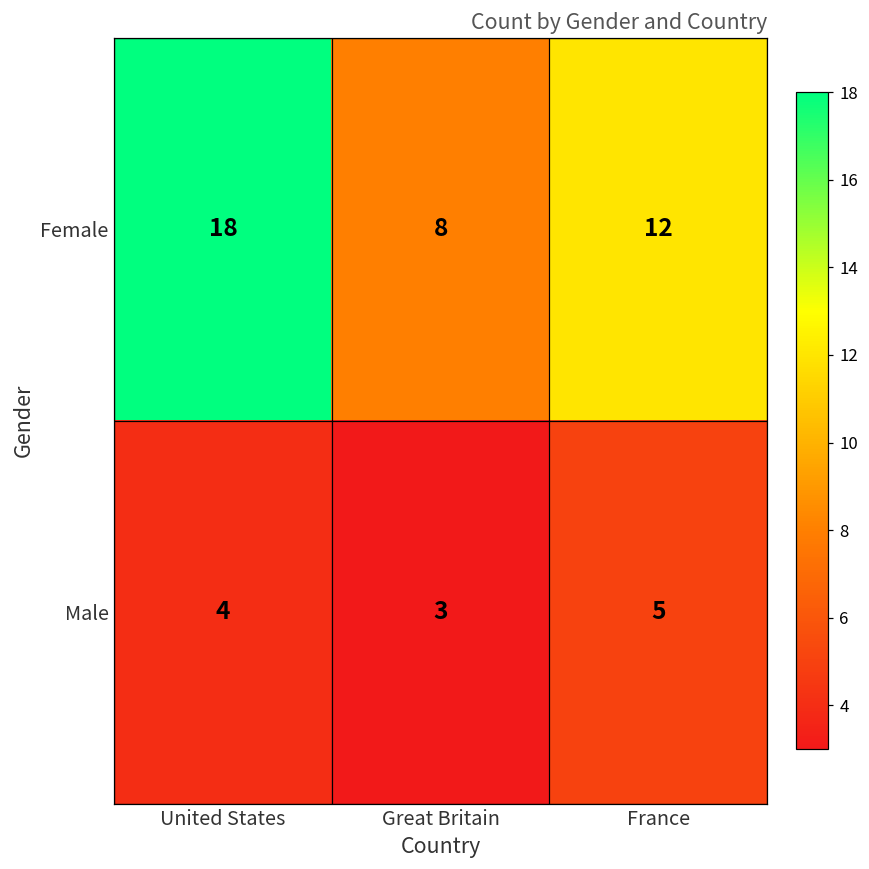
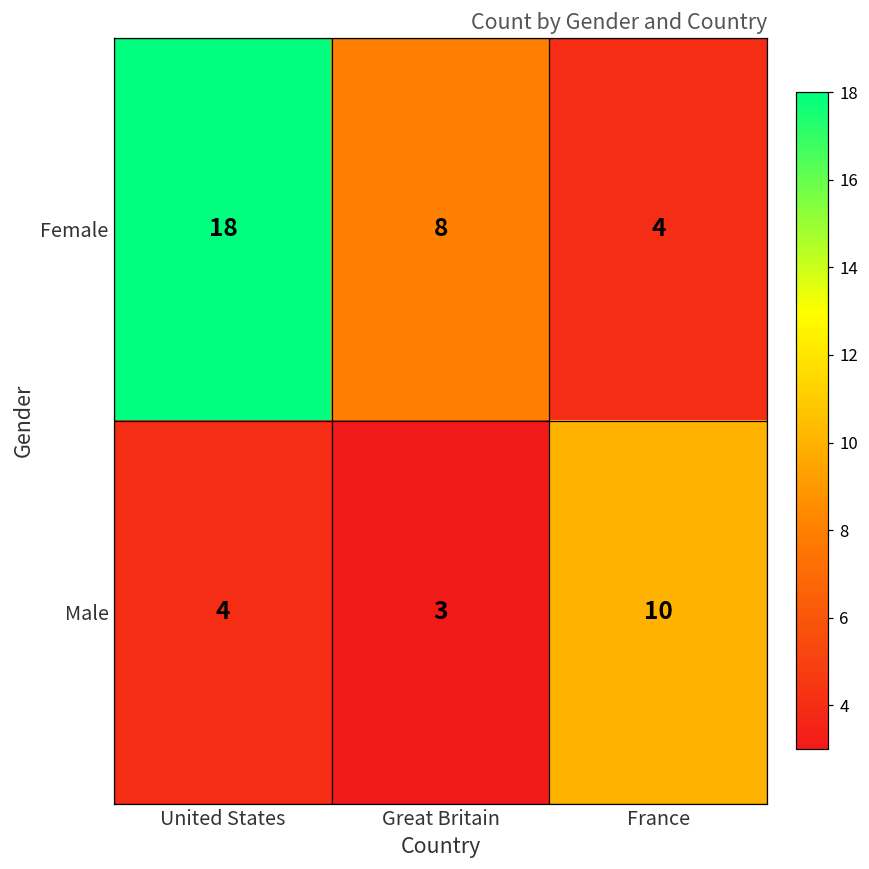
Female, France: 12 -> 4
Male, France: 5 -> 10
